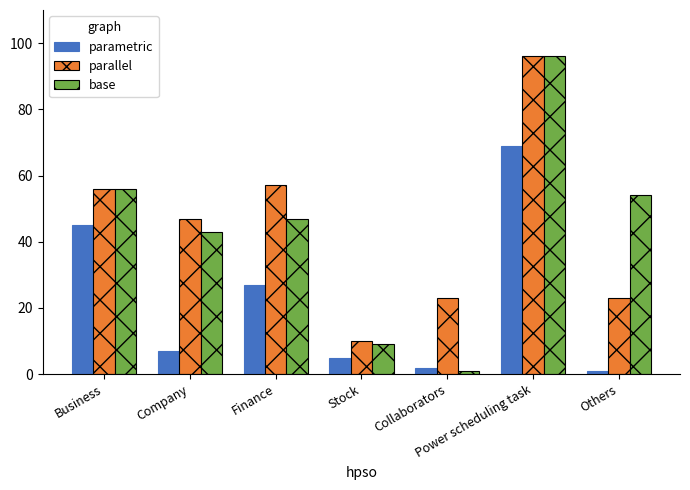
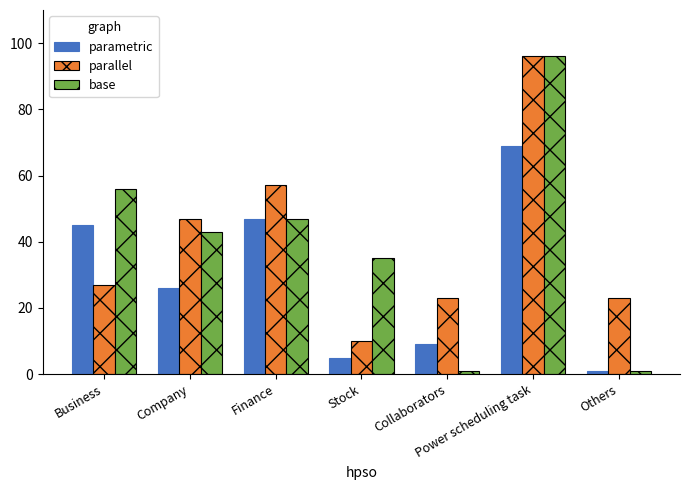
parallel, Business: 56 -> 27
parametric, Company: 7 -> 26
parametric, Finance: 27 -> 47
base, Stock: 9 -> 35
parametric, Collaborators: 2 -> 9
base, Others: 54 -> 1
